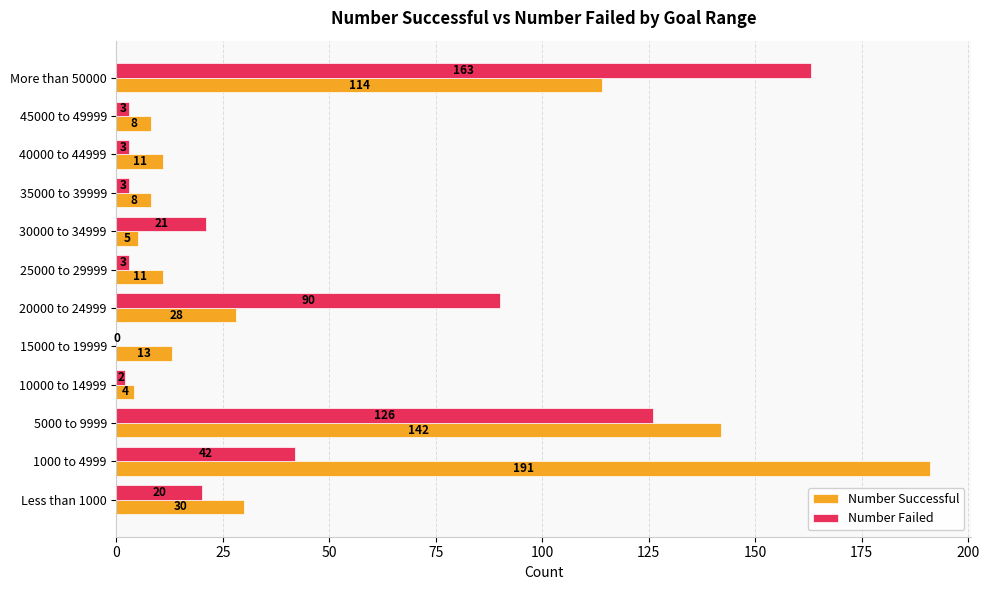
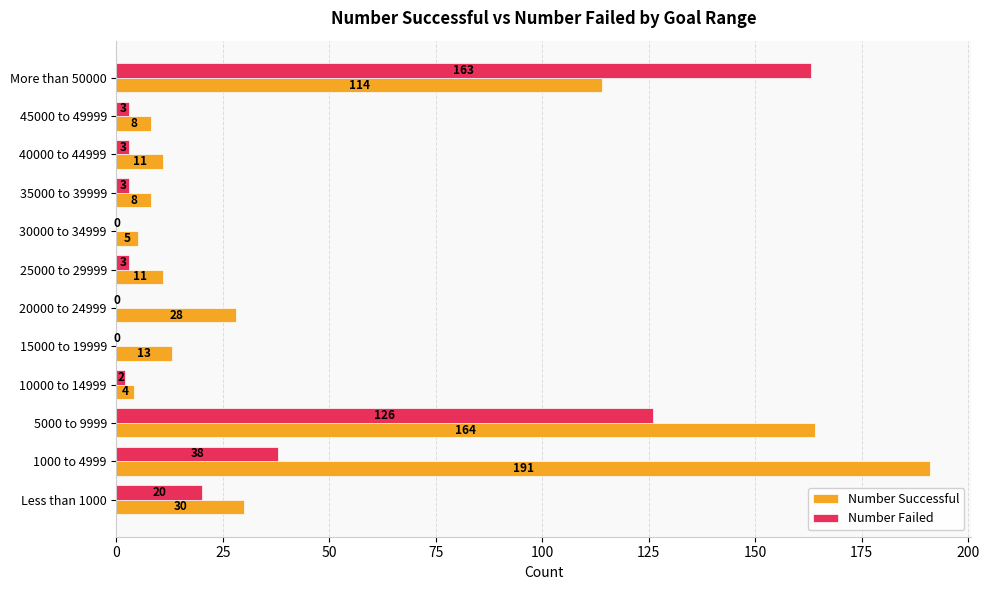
Number Failed, 30000 to 34999: 21 -> 0
Number Failed, 20000 to 24999: 90 -> 0
Number Successful, 5000 to 9999: 142 -> 164
Number Failed, 1000 to 4999: 42 -> 38
